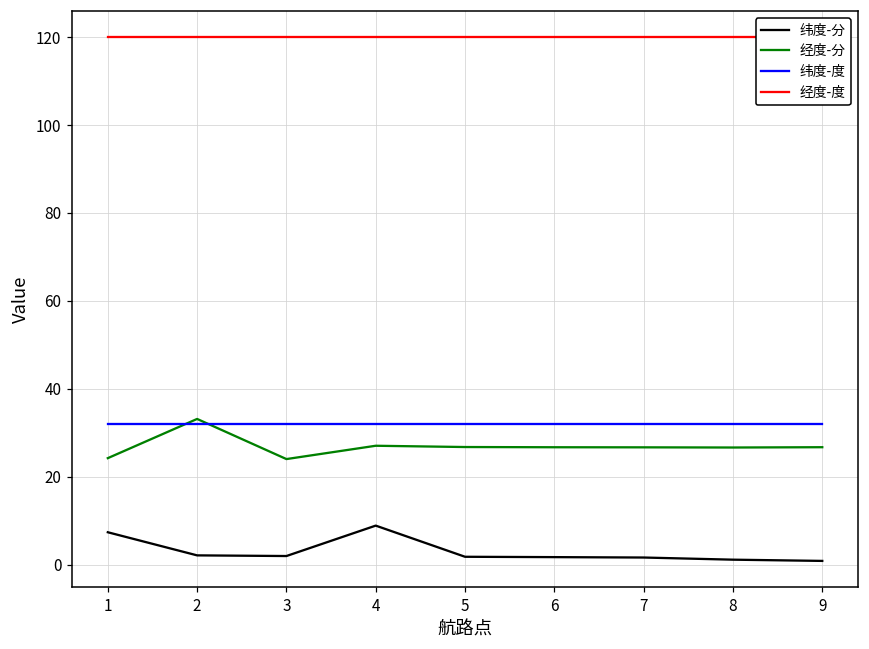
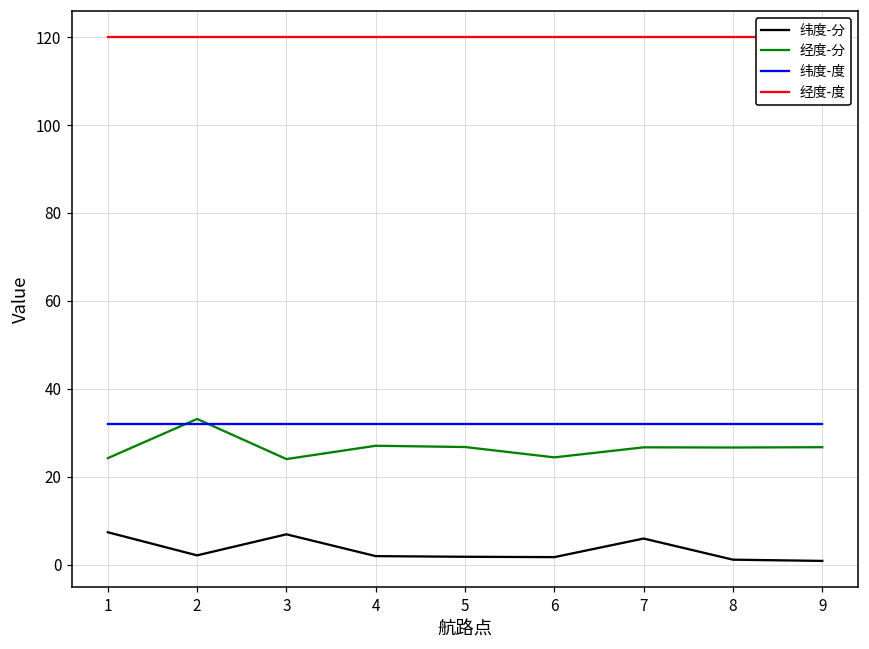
纬度-分, 3: 2 -> 7
纬度-分, 4: 9 -> 2
经度-分, 6: 27 -> 24
纬度-分, 7: 2 -> 6
